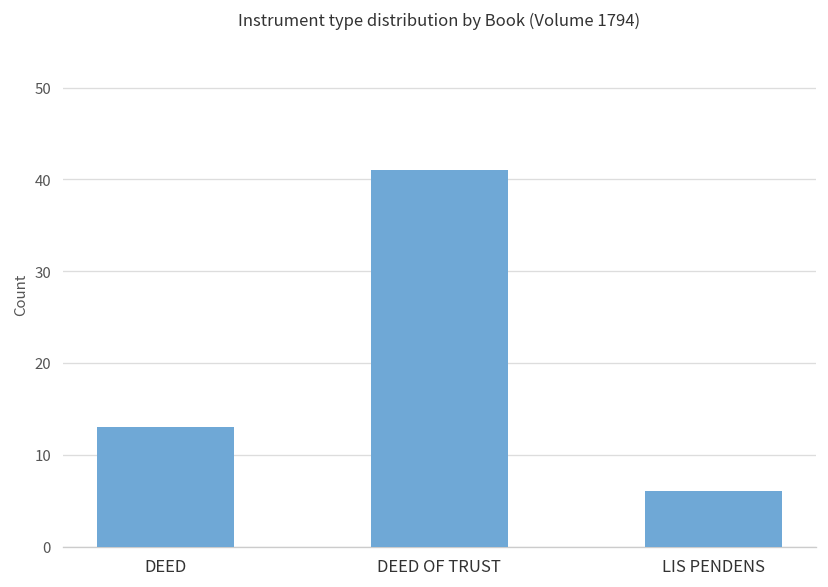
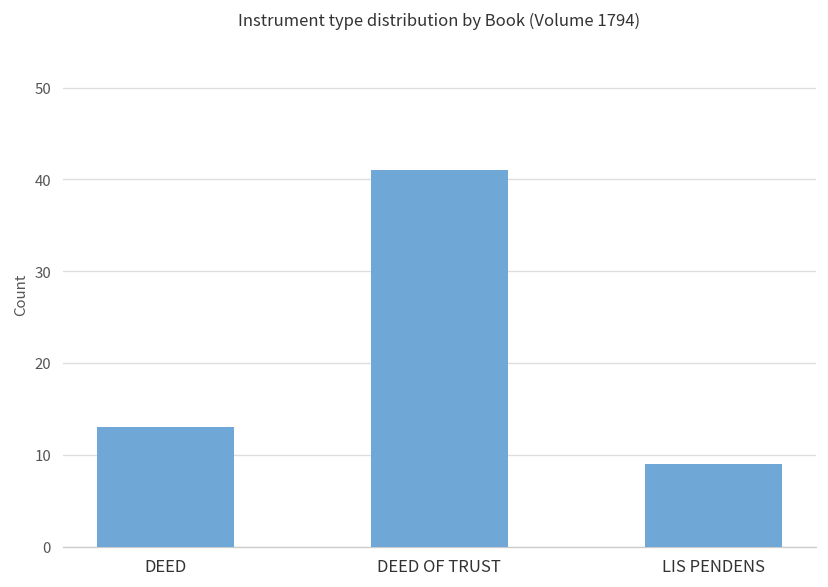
LIS PENDENS: 6 -> 9
